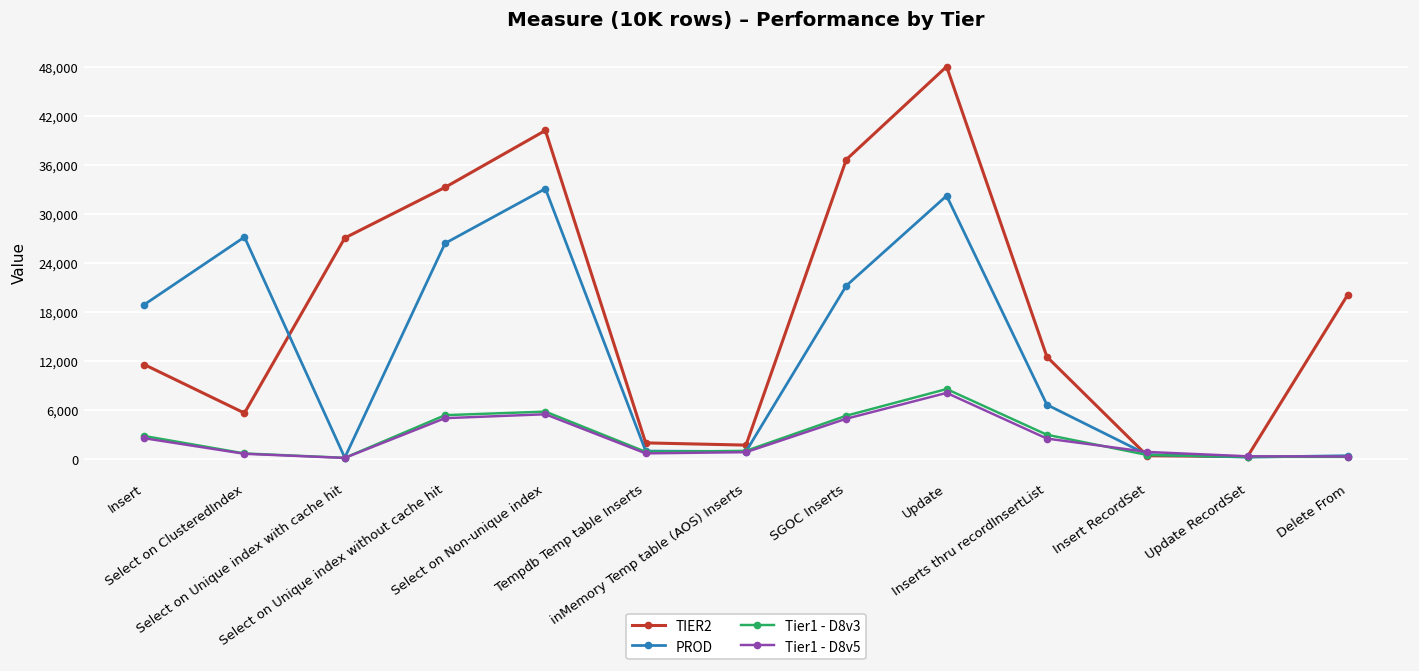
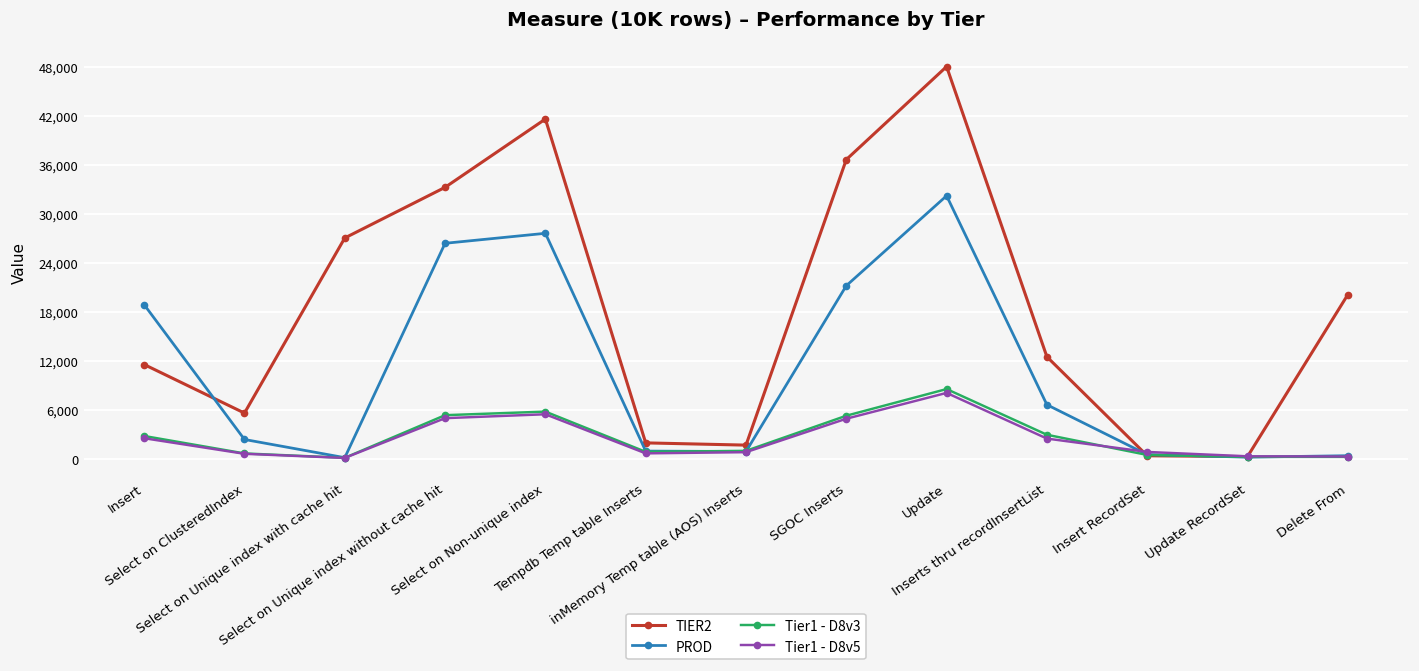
PROD, Select on ClusteredIndex: 27,000 -> 2,000
TIER2, Select on Non-unique index: 40,000 -> 42,000
PROD, Select on Non-unique index: 33,000 -> 28,000
